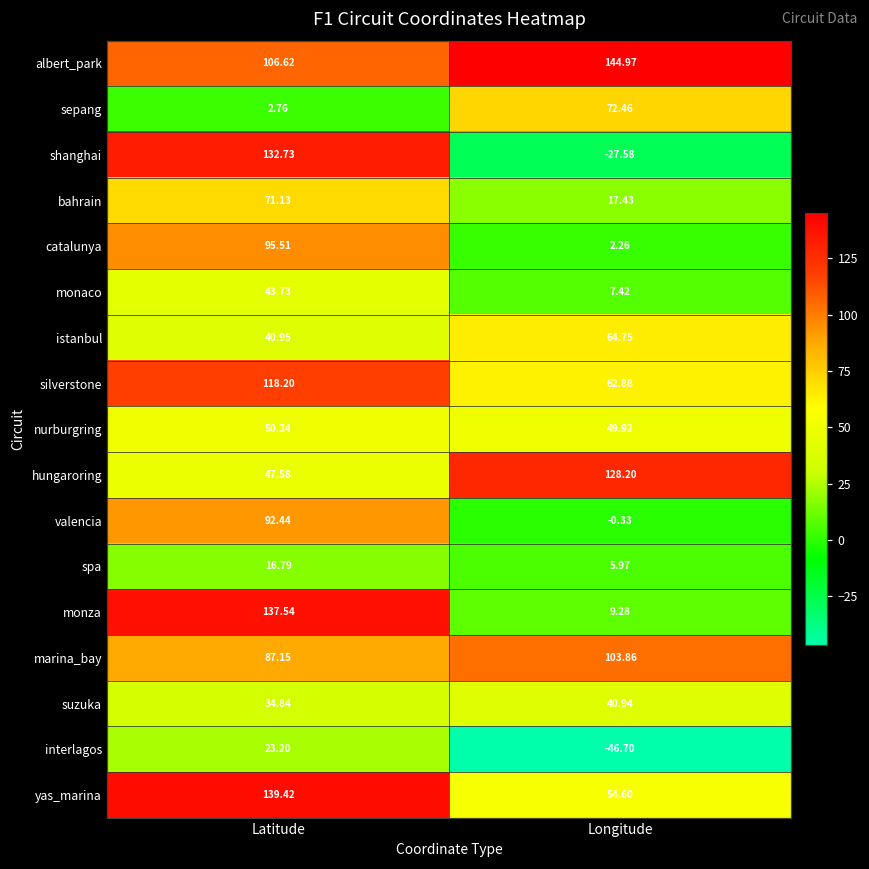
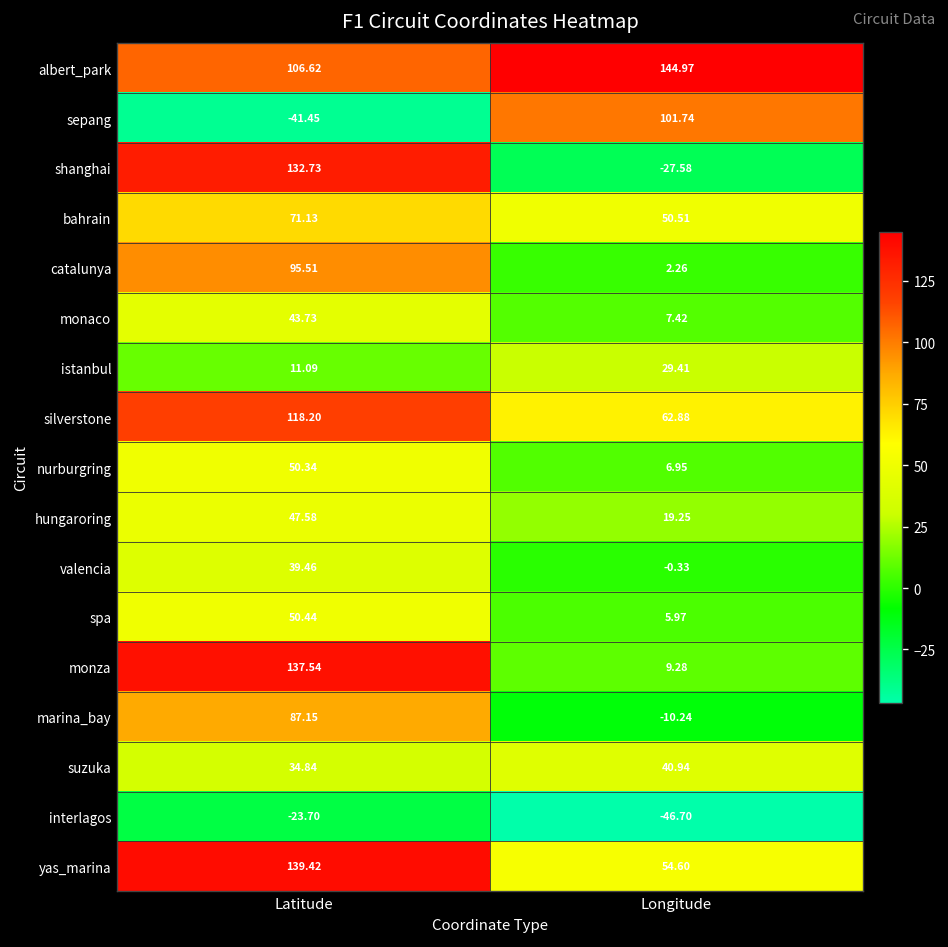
sepang, Latitude: 2.76 -> -41.45
sepang, Longitude: 72.46 -> 101.74
bahrain, Longitude: 17.43 -> 50.51
istanbul, Latitude: 40.95 -> 11.09
istanbul, Longitude: 64.75 -> 29.41
nurburgring, Longitude: 49.92 -> 6.95
hungaroring, Longitude: 128.20 -> 19.25
valencia, Latitude: 92.44 -> 39.46
spa, Latitude: 16.79 -> 50.44
marina_bay, Longitude: 103.86 -> -10.24
interlagos, Latitude: 23.20 -> -23.70
